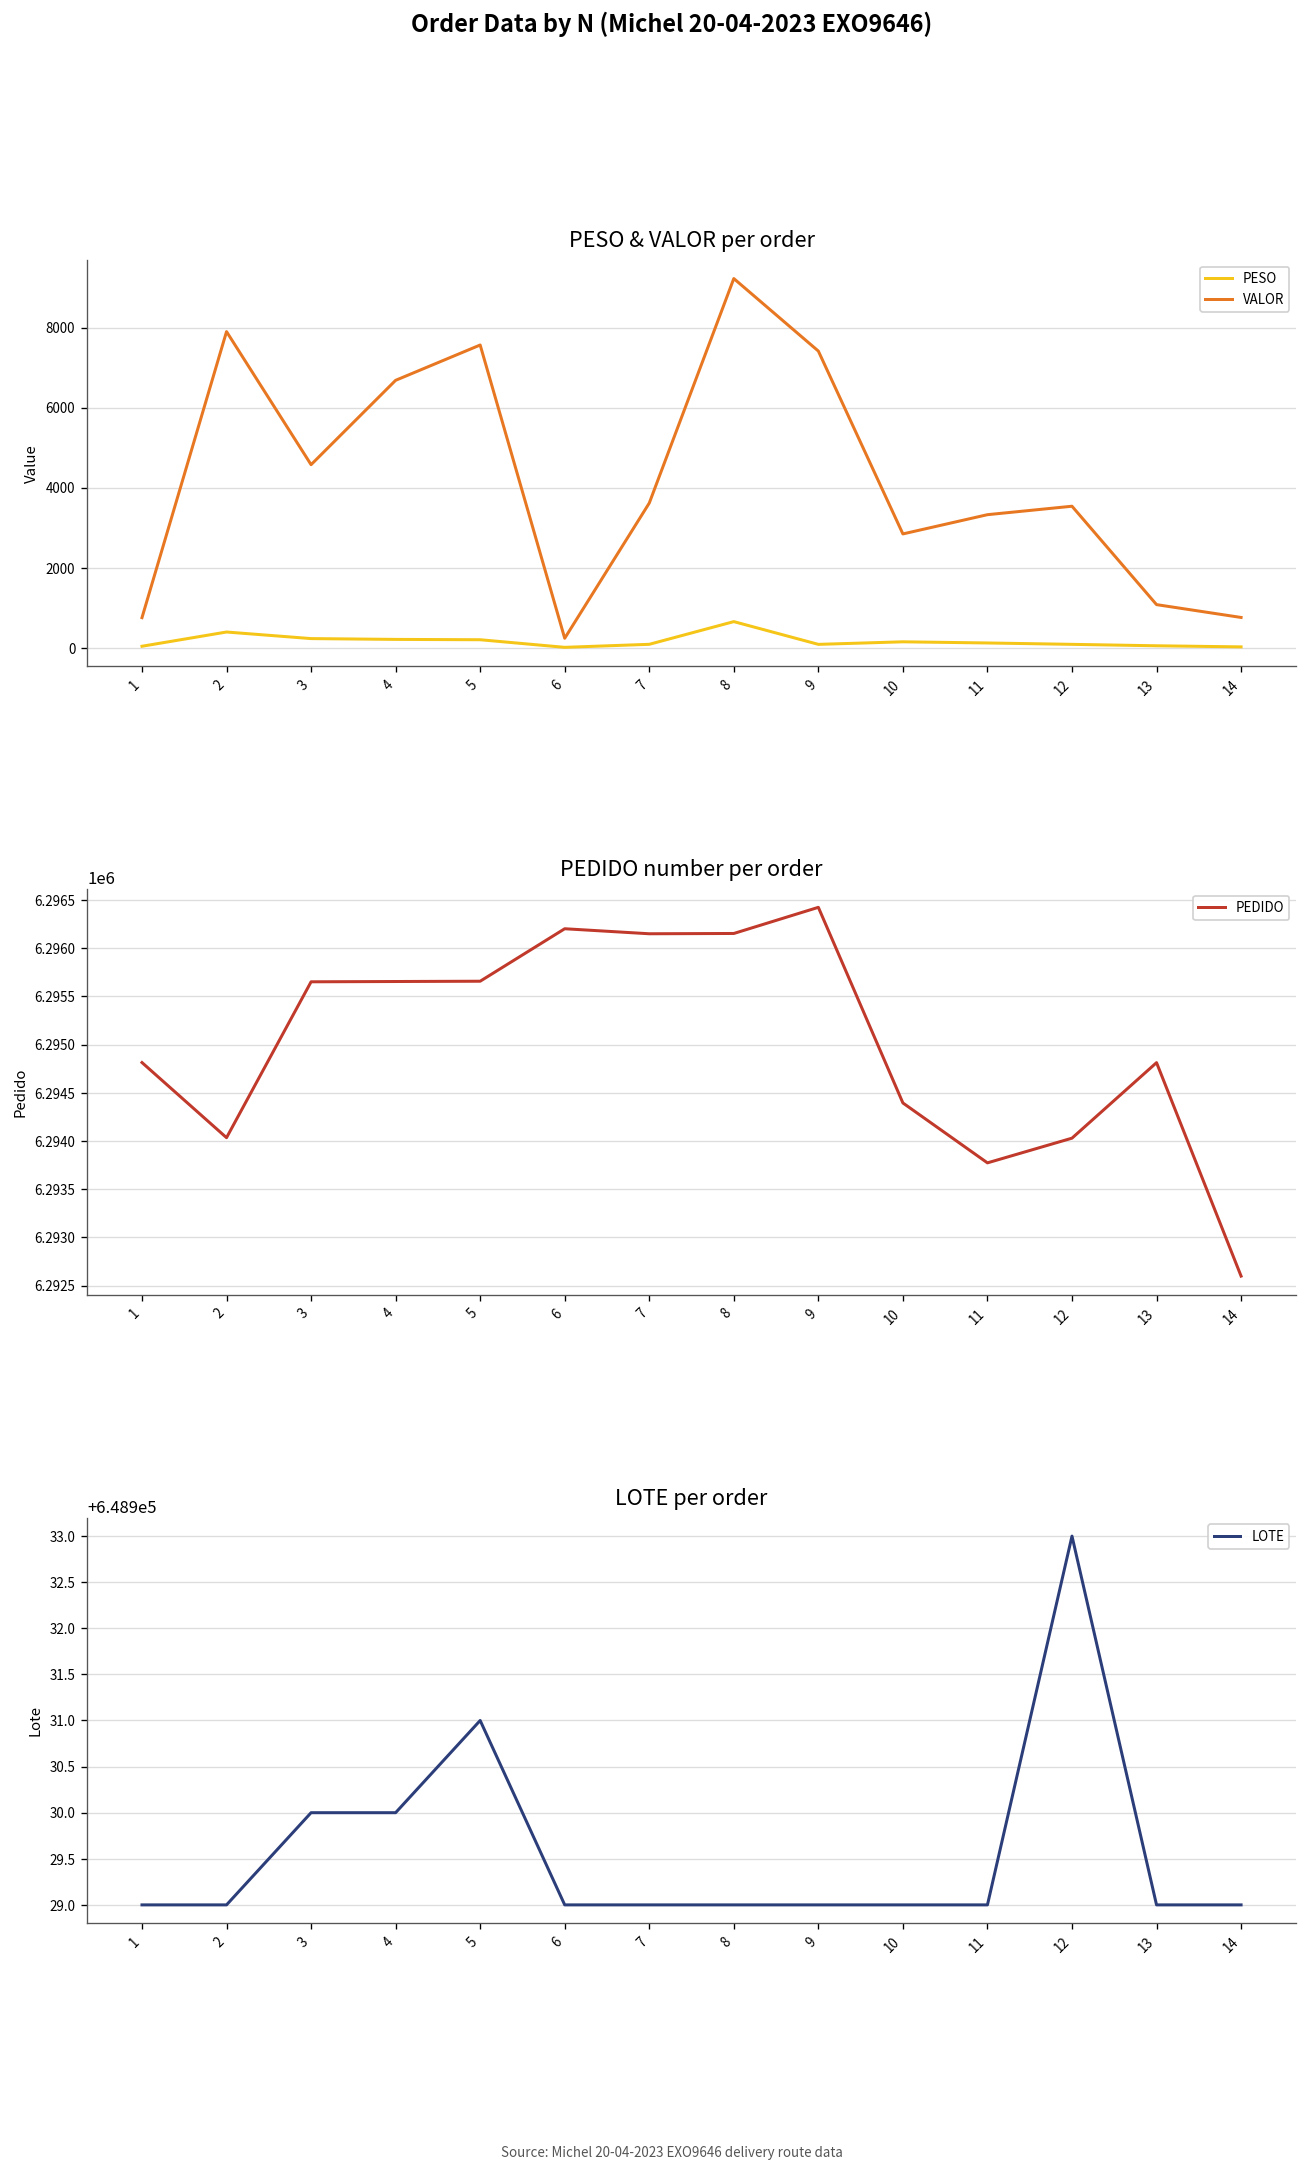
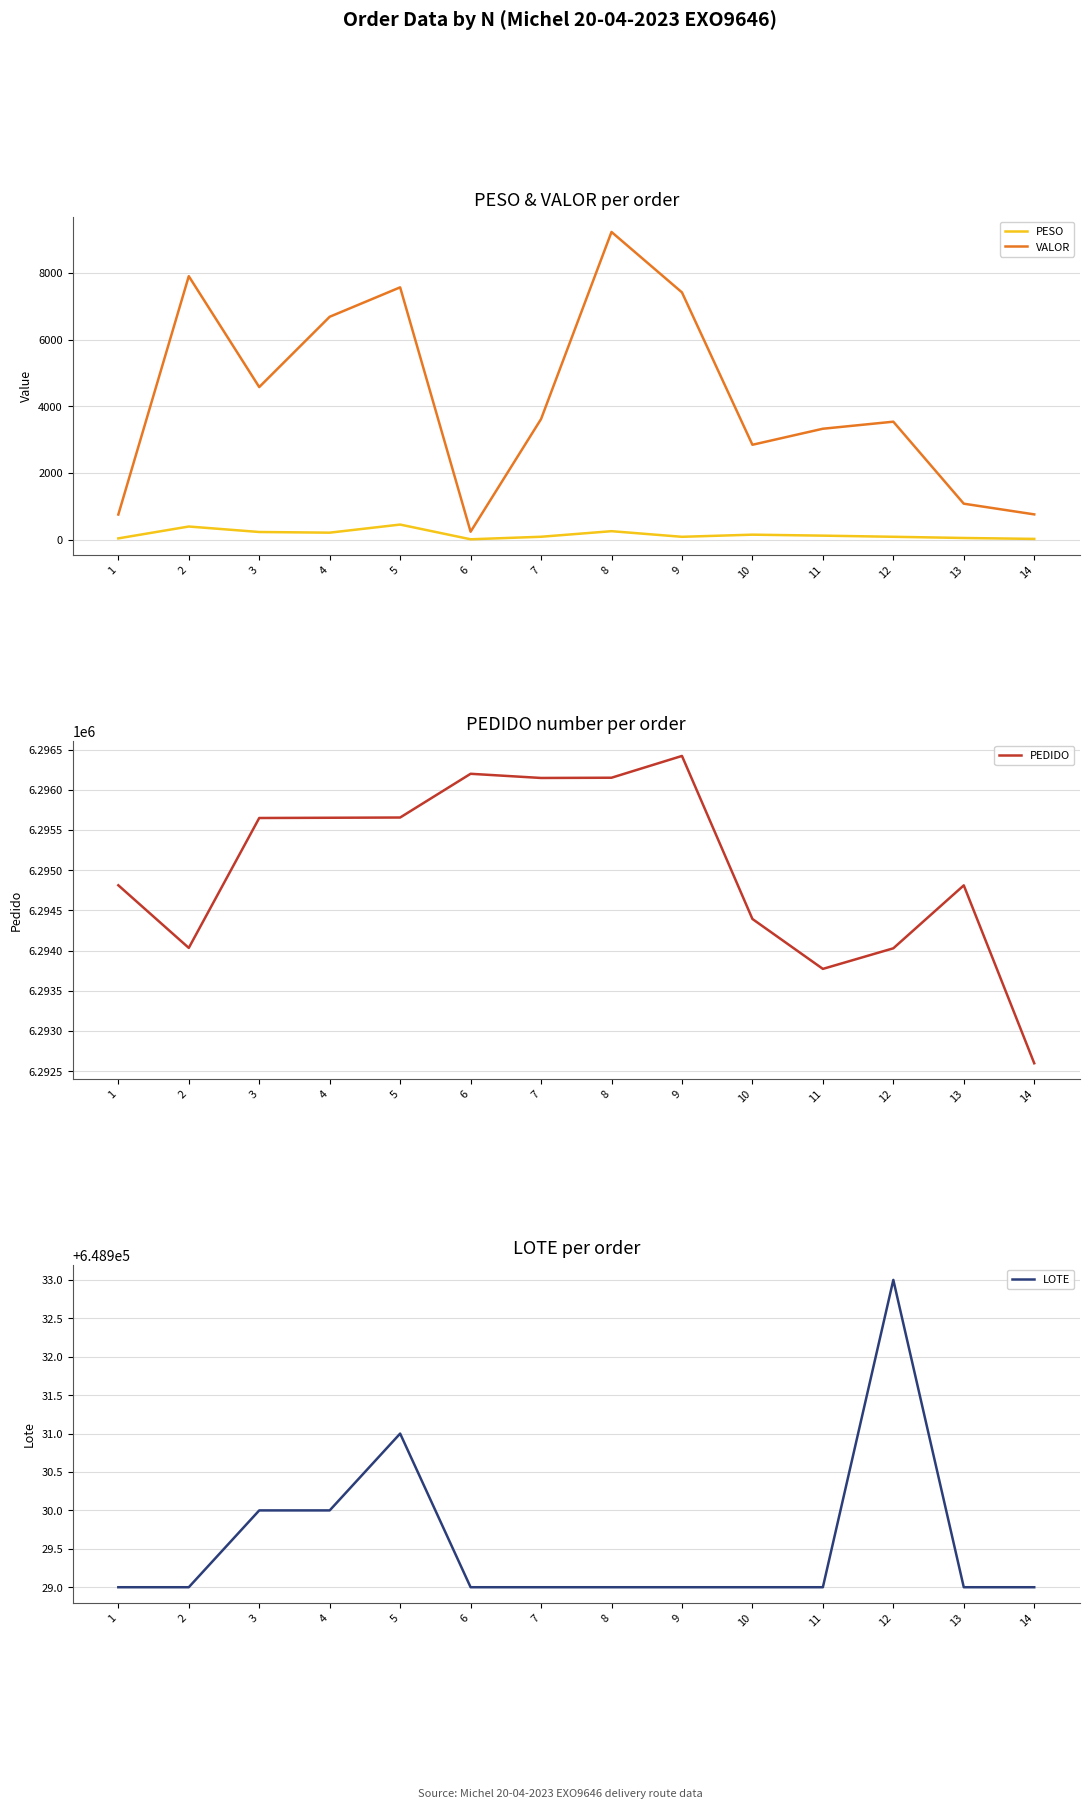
PESO & VALOR per order, PESO, 5: 200 -> 500
PESO & VALOR per order, PESO, 8: 700 -> 300
